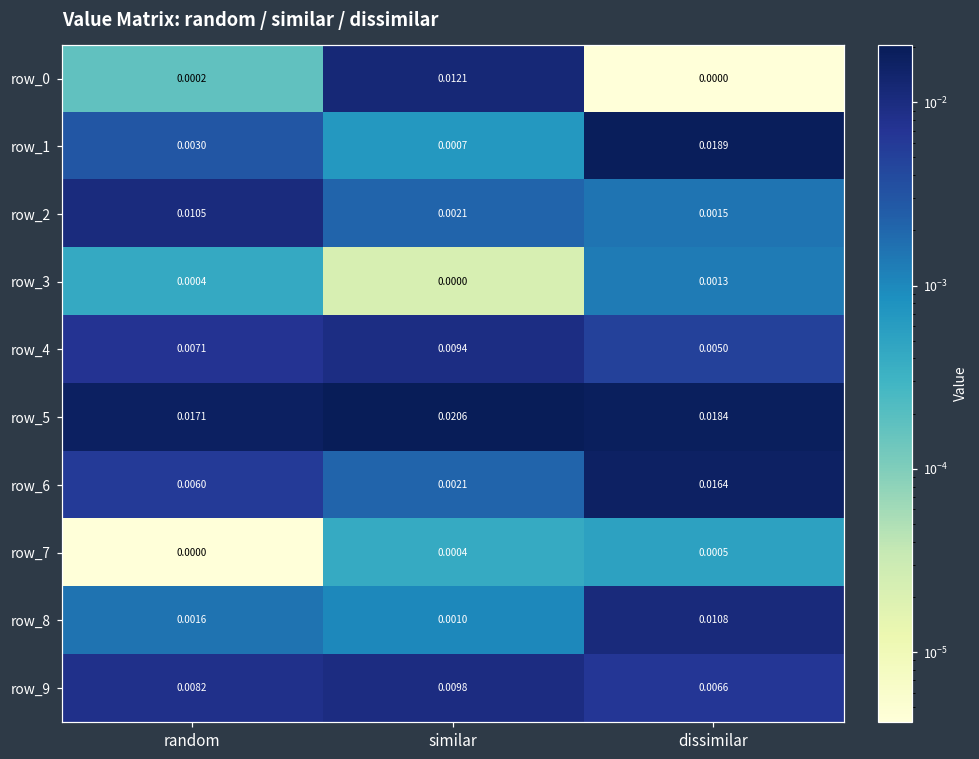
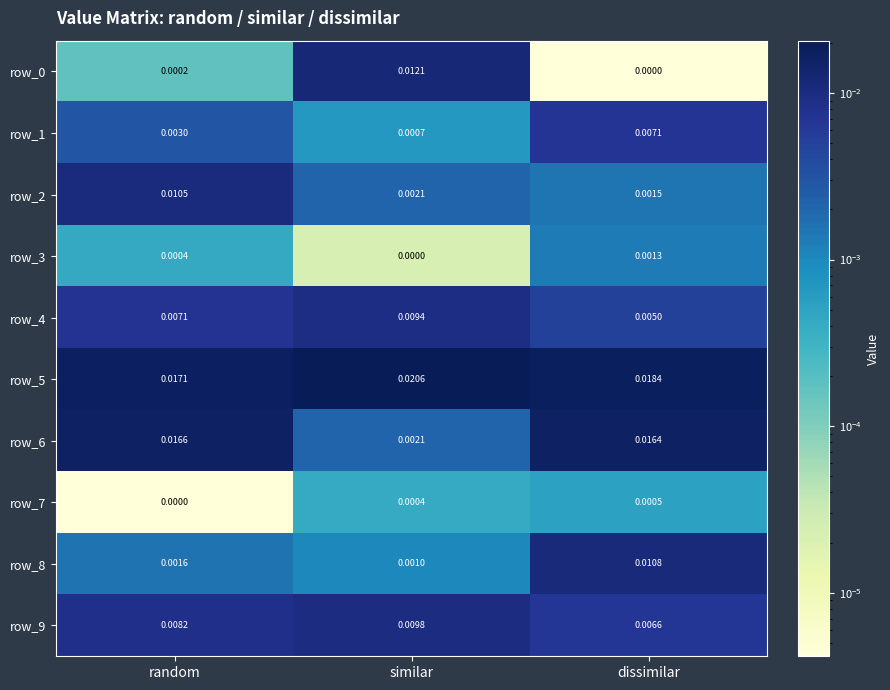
row_1, dissimilar: 0.0189 -> 0.0071
row_6, random: 0.0060 -> 0.0166
